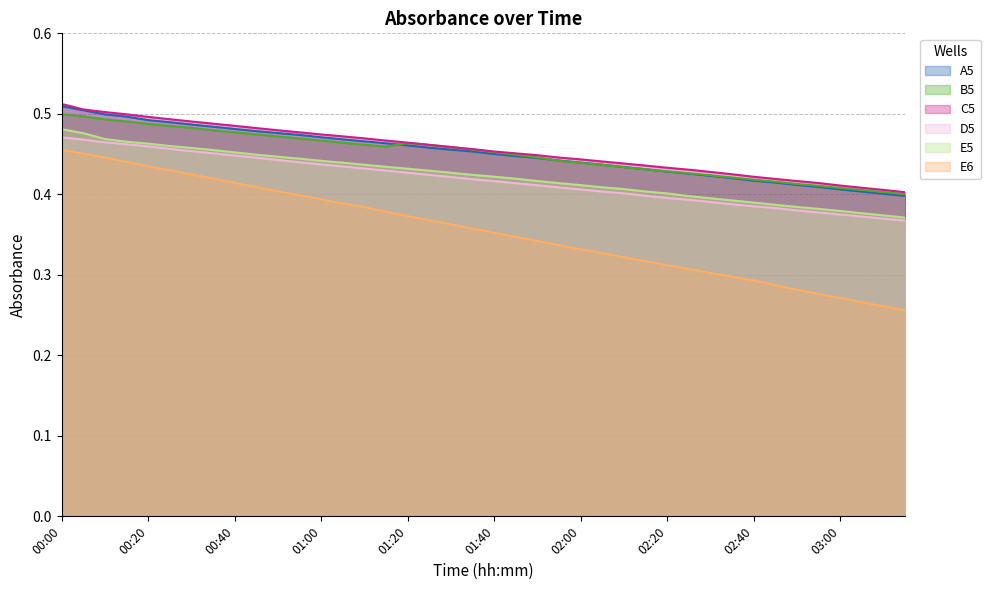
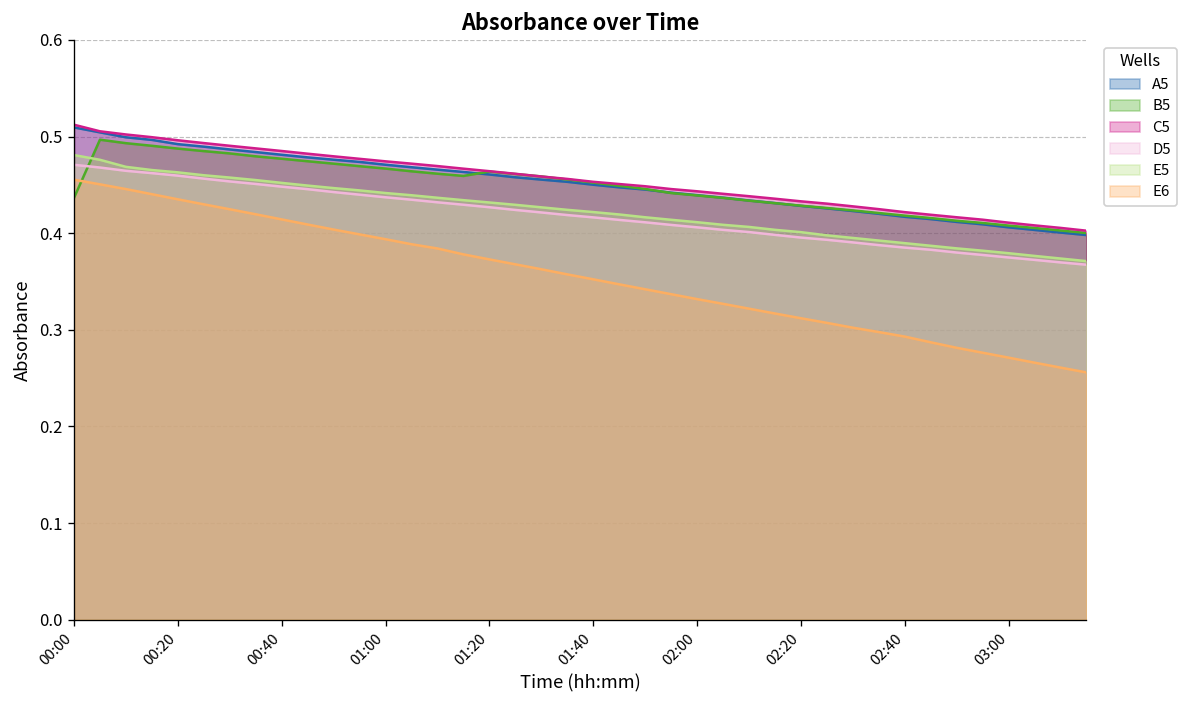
B5, 00:00: 0.50 -> 0.44
